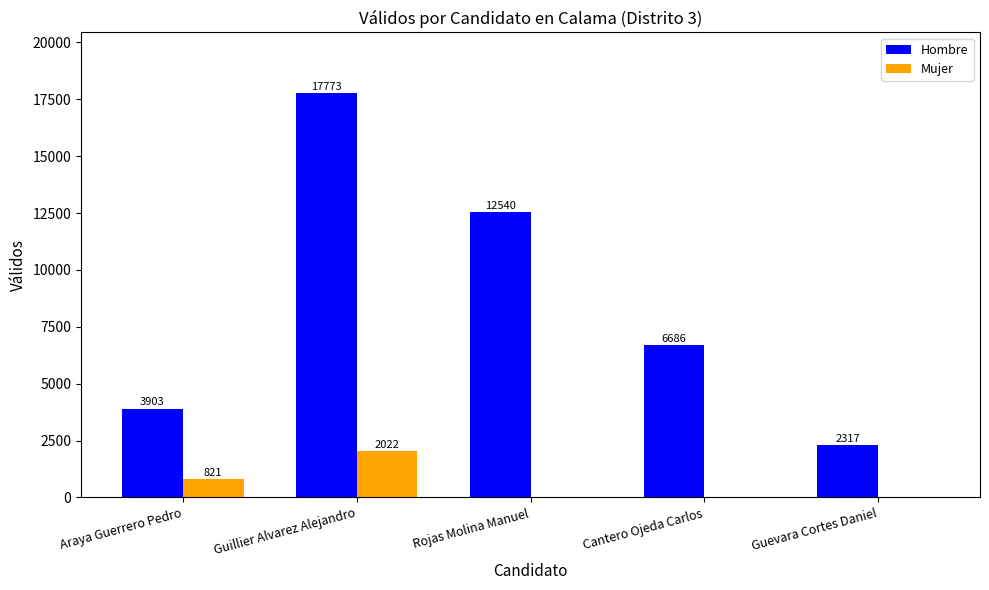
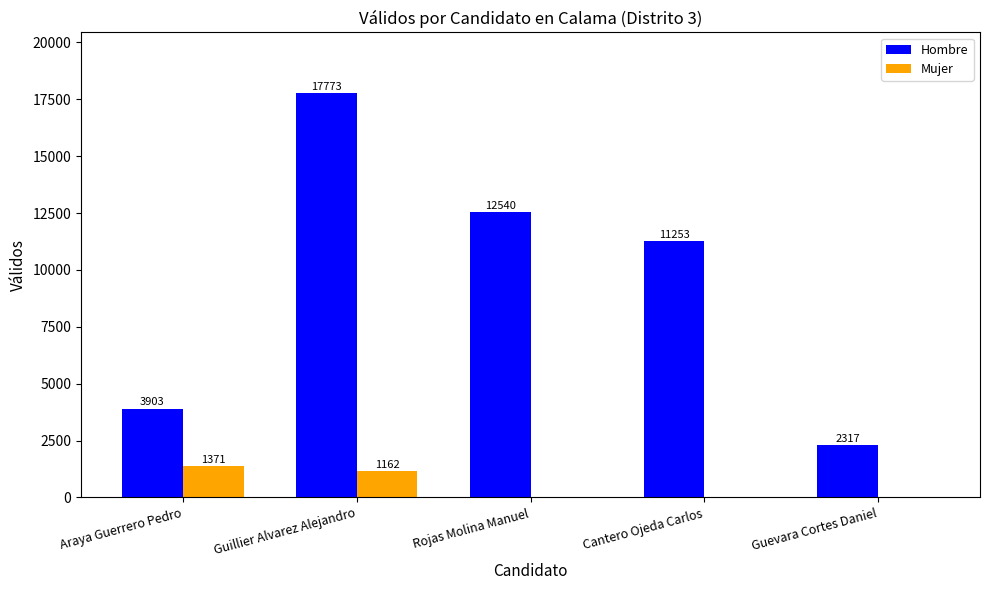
Mujer, Araya Guerrero Pedro: 821 -> 1371
Mujer, Guillier Alvarez Alejandro: 2022 -> 1162
Hombre, Cantero Ojeda Carlos: 6686 -> 11253
